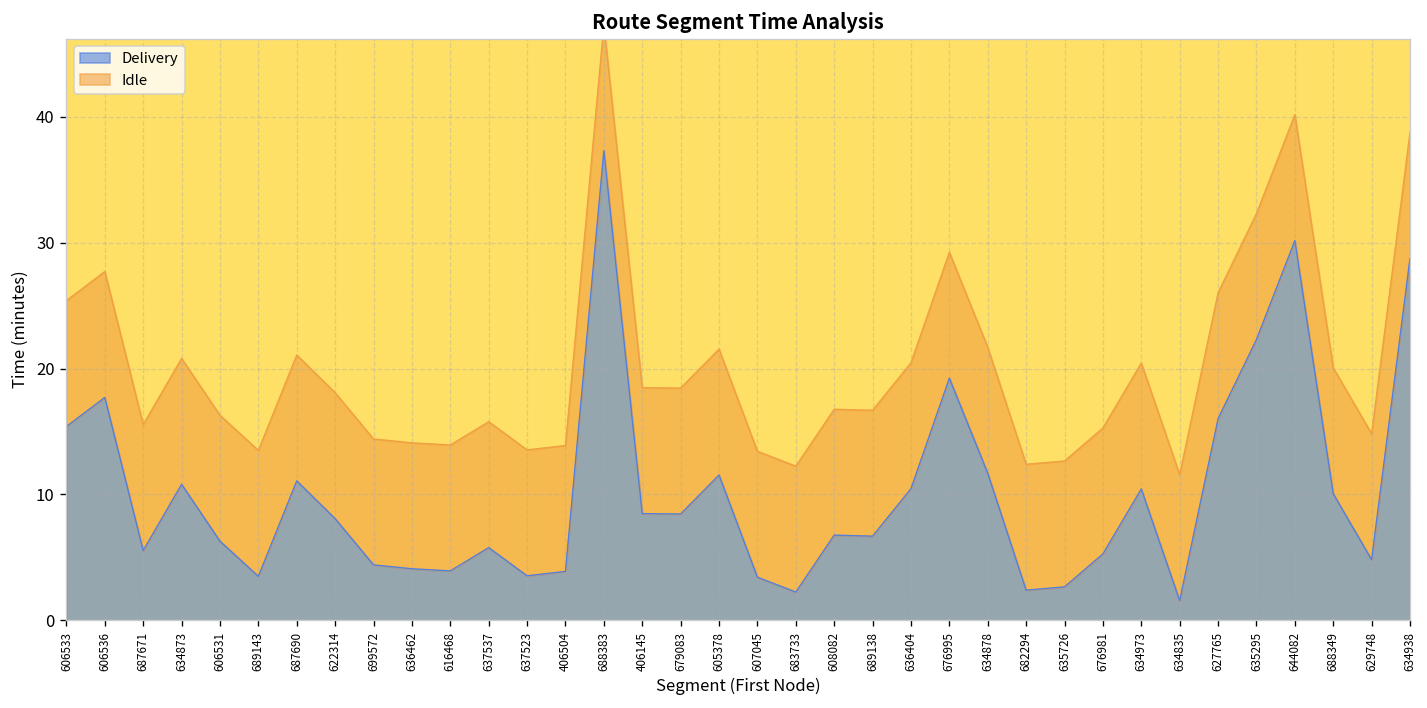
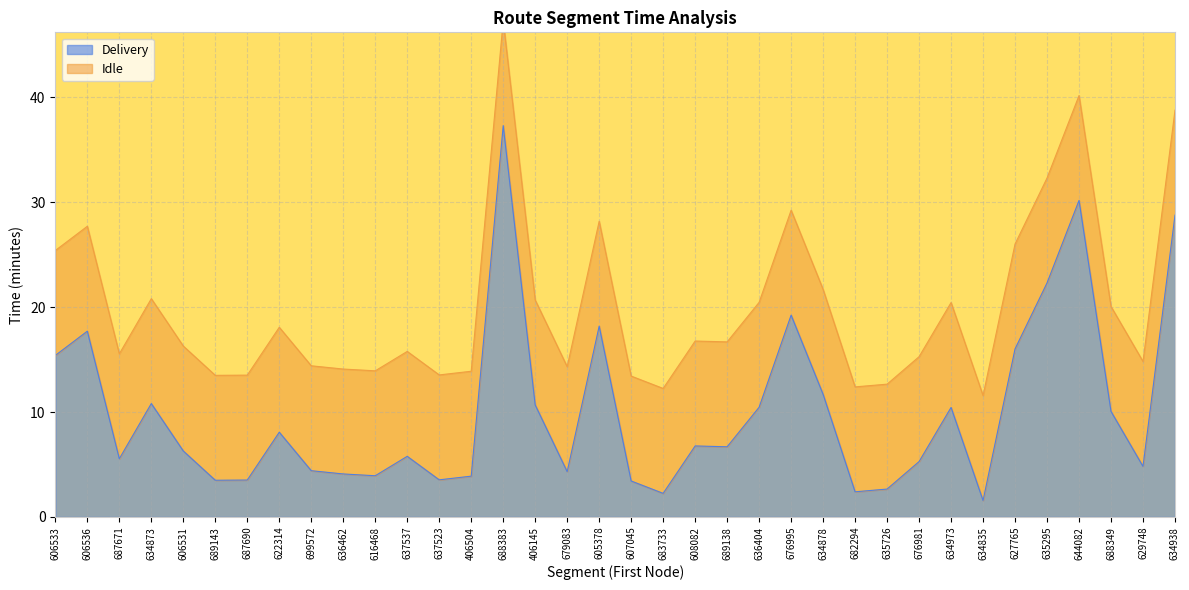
Delivery, 687690: 11.1 -> 3.5
Delivery, 406145: 8.5 -> 10.7
Delivery, 679083: 8.5 -> 4.3
Delivery, 605378: 11.6 -> 18.2
